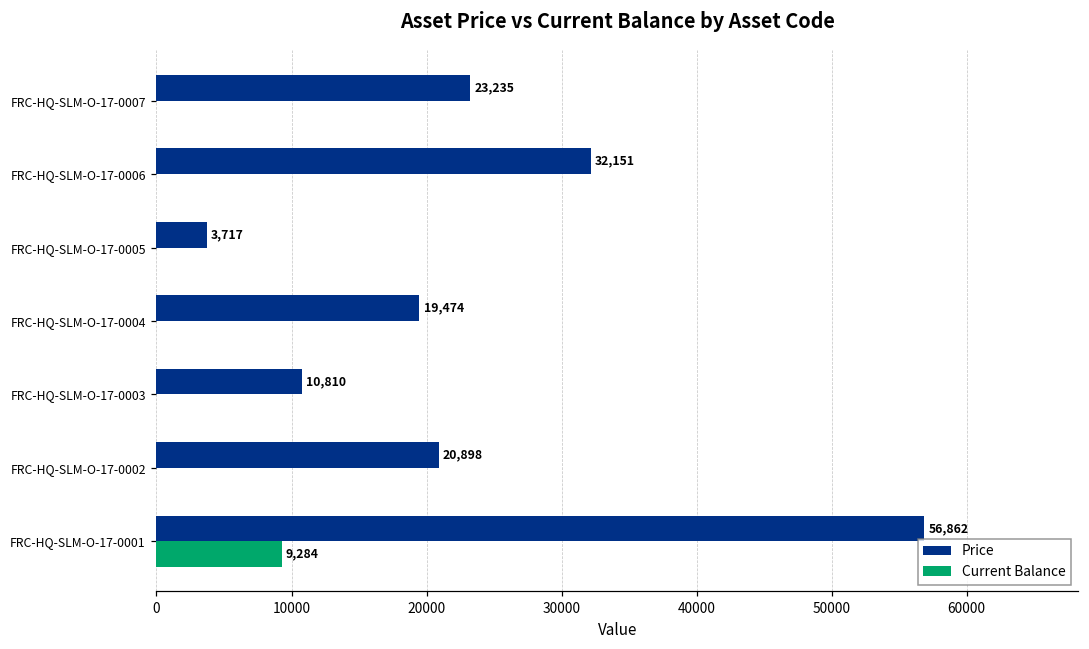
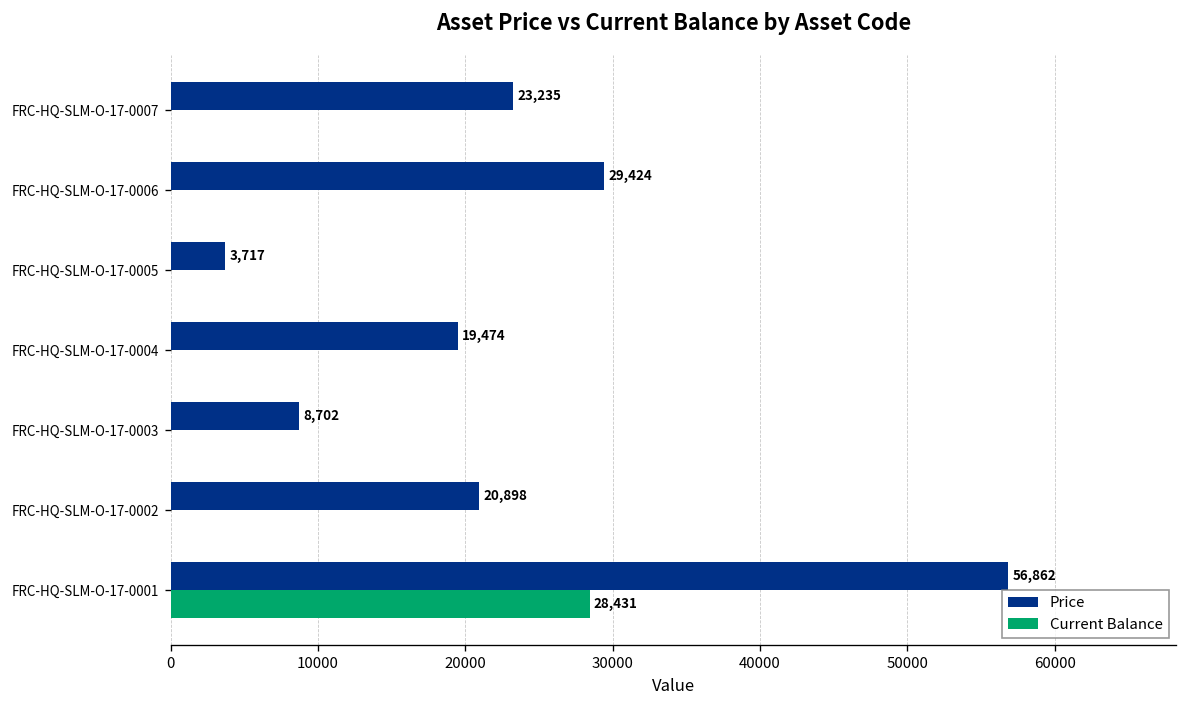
Price, FRC-HQ-SLM-O-17-0006: 32,151 -> 29,424
Price, FRC-HQ-SLM-O-17-0003: 10,810 -> 8,702
Current Balance, FRC-HQ-SLM-O-17-0001: 9,284 -> 28,431
